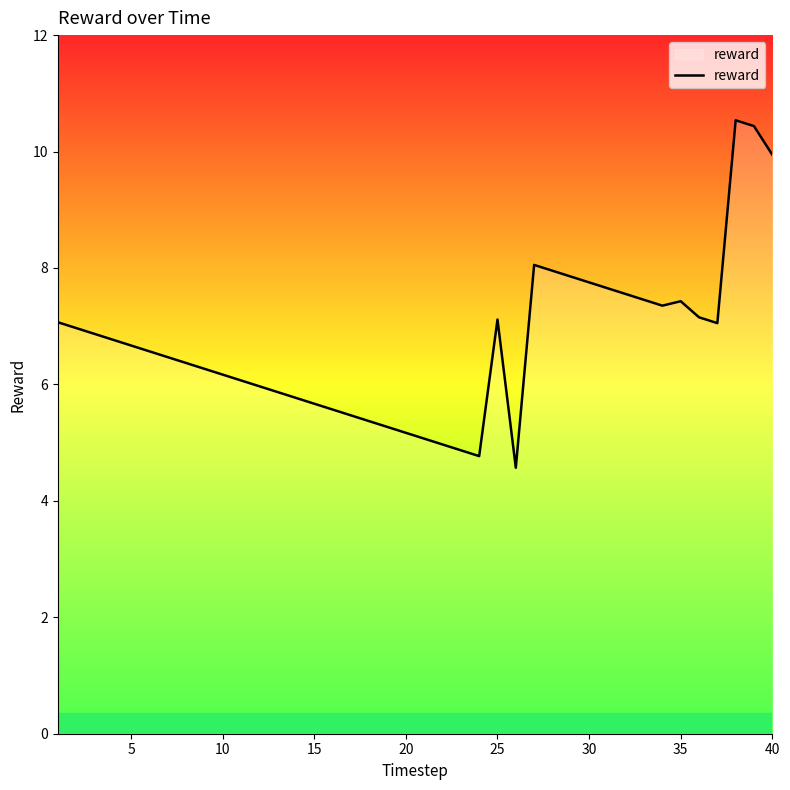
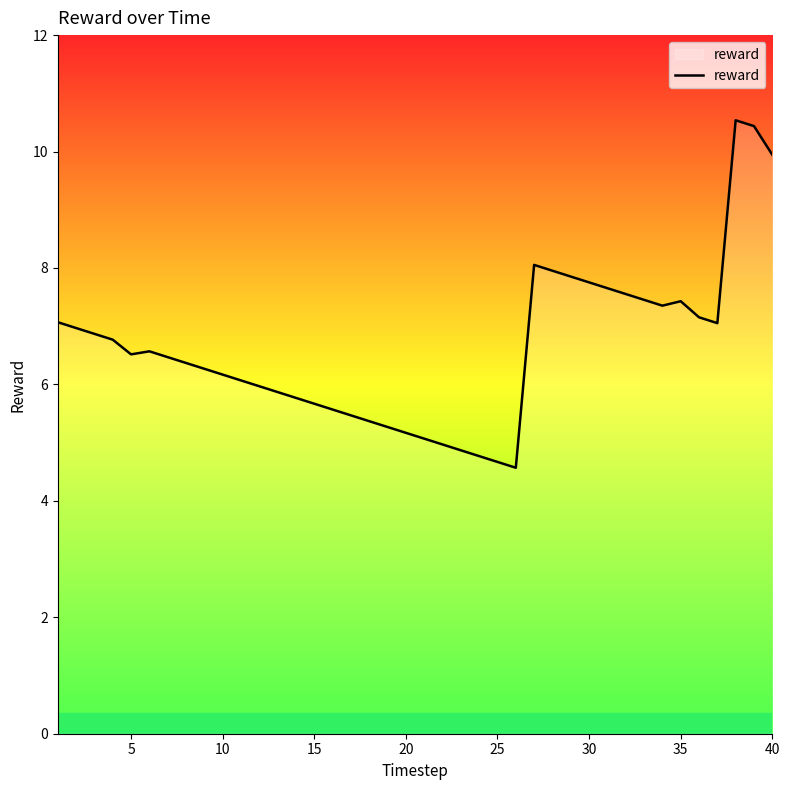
5: 6.7 -> 6.5
25: 7.1 -> 4.7
